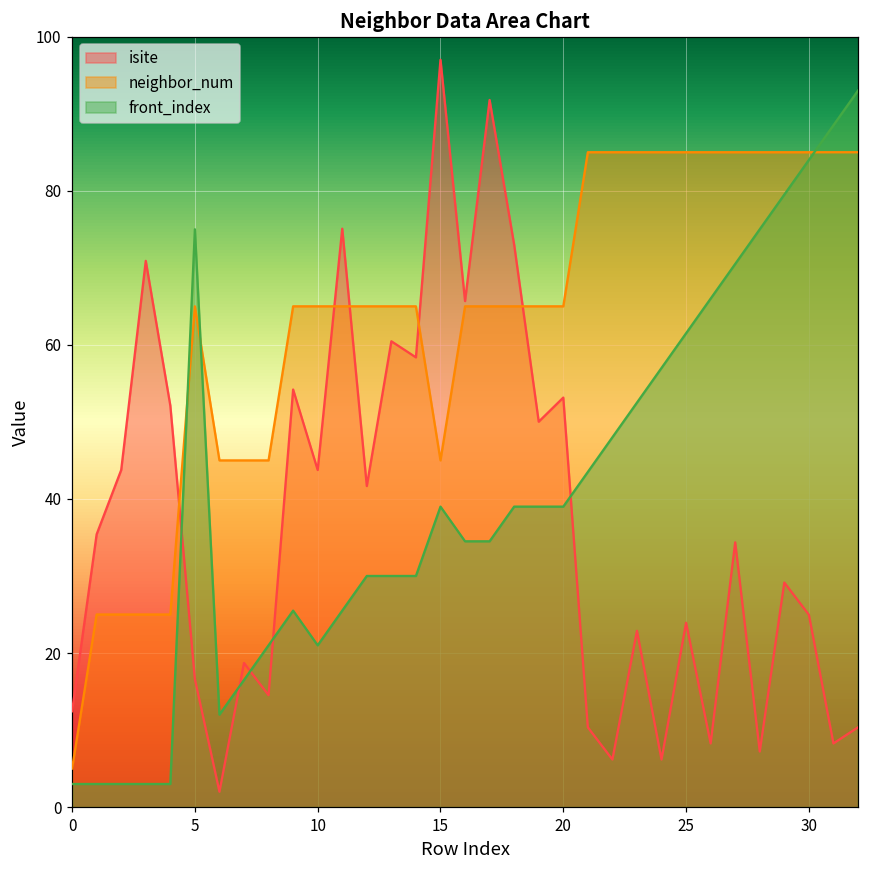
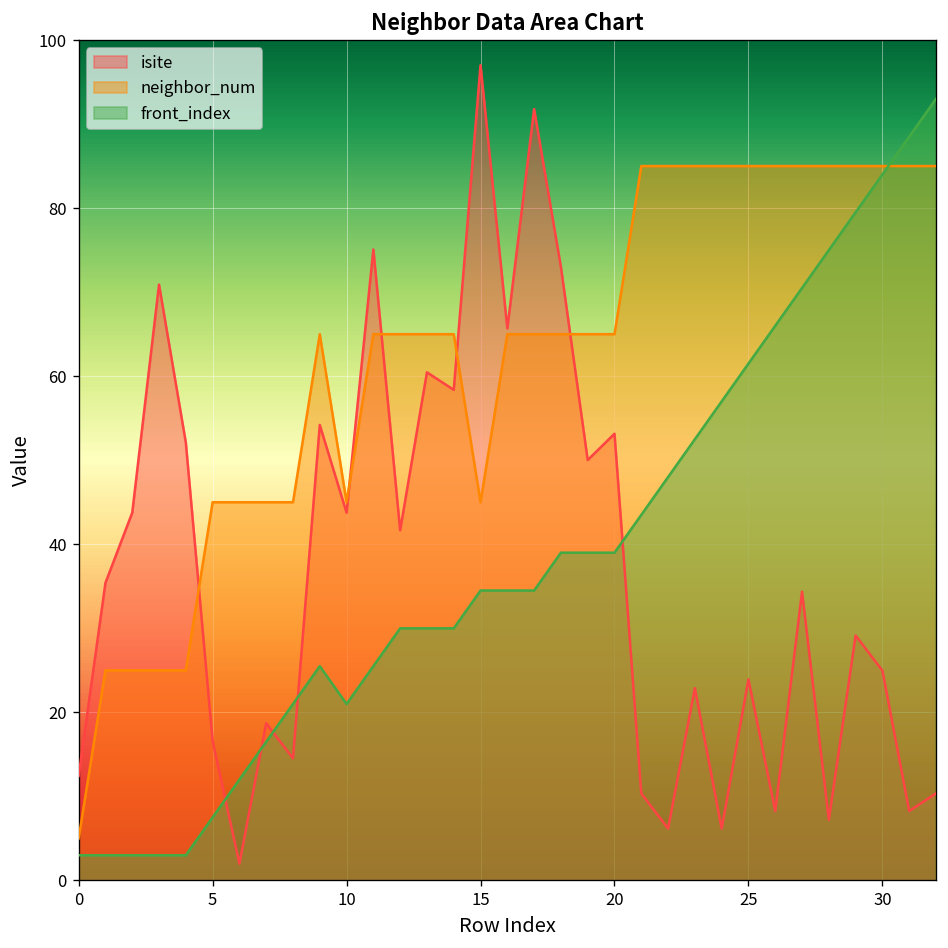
neighbor_num, 5: 65 -> 45
front_index, 5: 75 -> 8
neighbor_num, 10: 65 -> 45
front_index, 15: 39 -> 35
